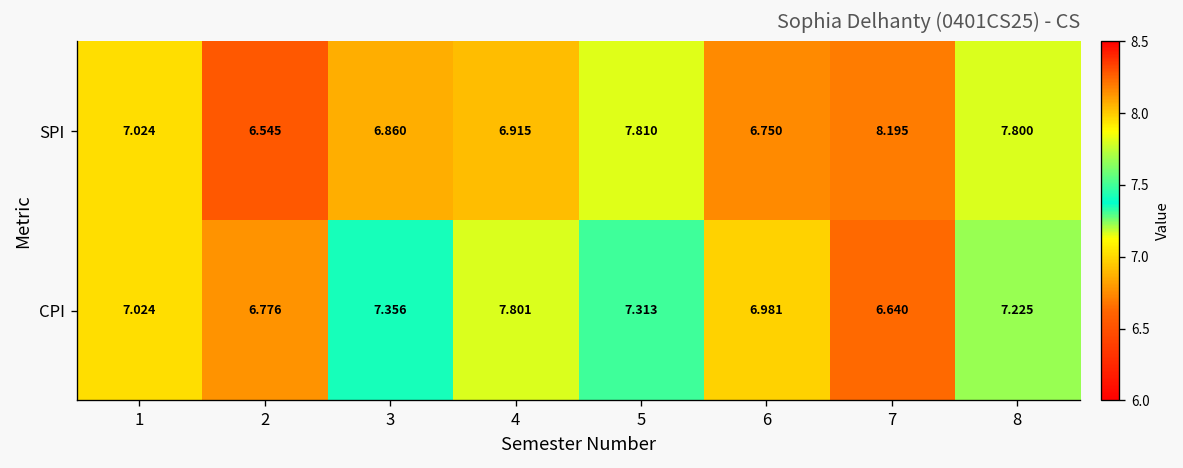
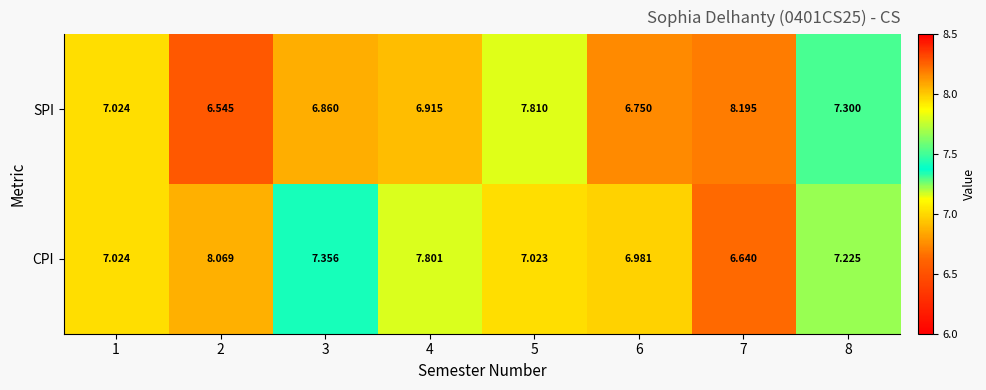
SPI, 8: 7.800 -> 7.300
CPI, 2: 6.776 -> 8.069
CPI, 5: 7.313 -> 7.023
